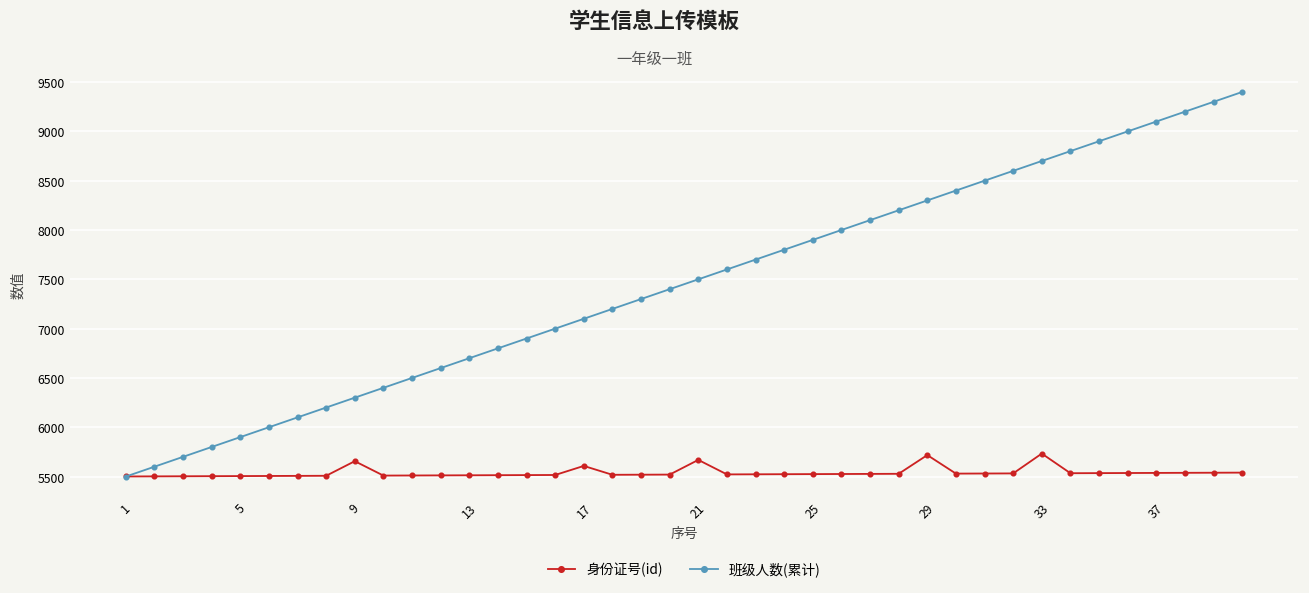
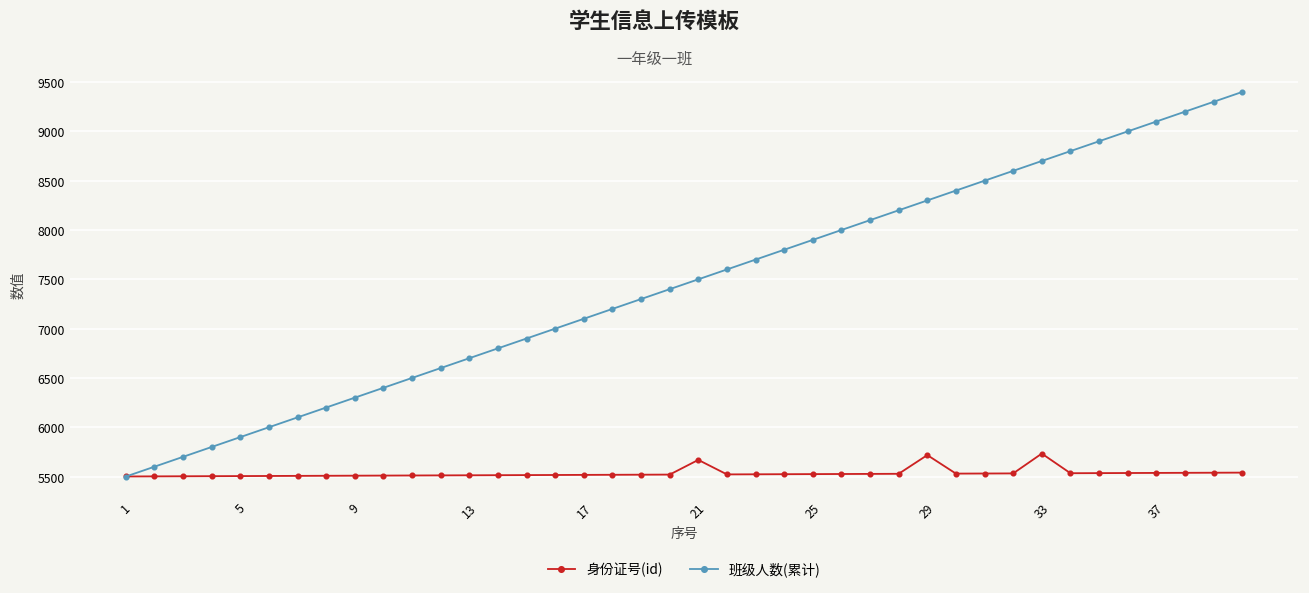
身份证号(id), 9: 5700 -> 5500
身份证号(id), 17: 5600 -> 5500
